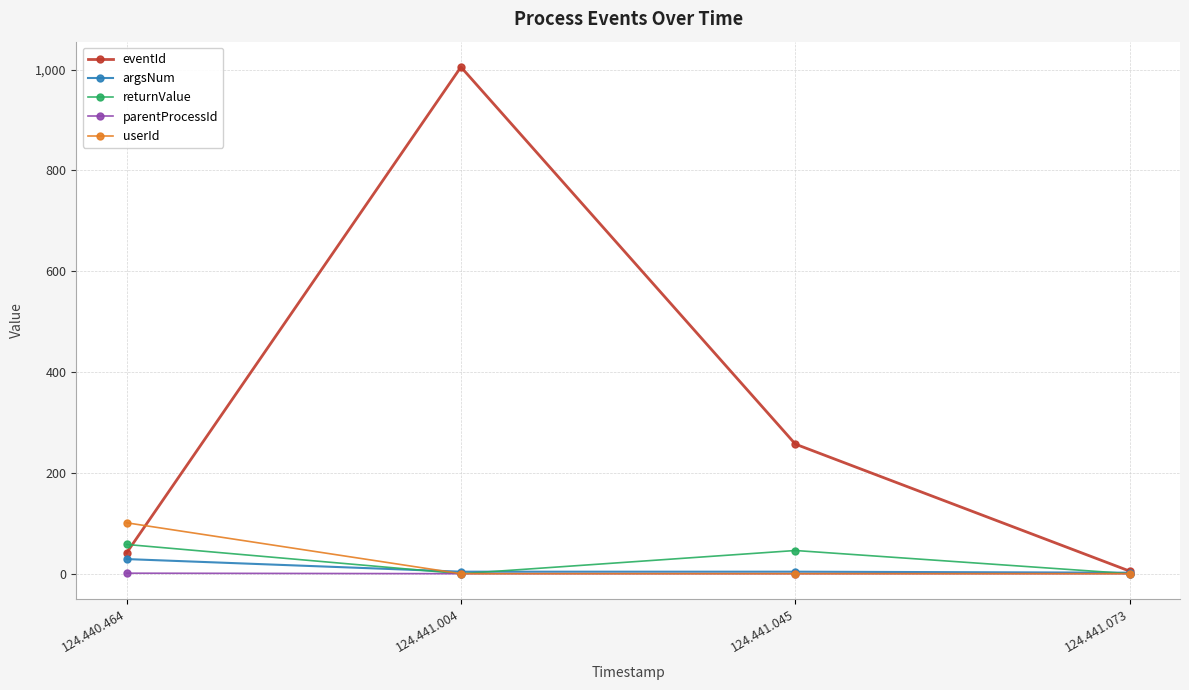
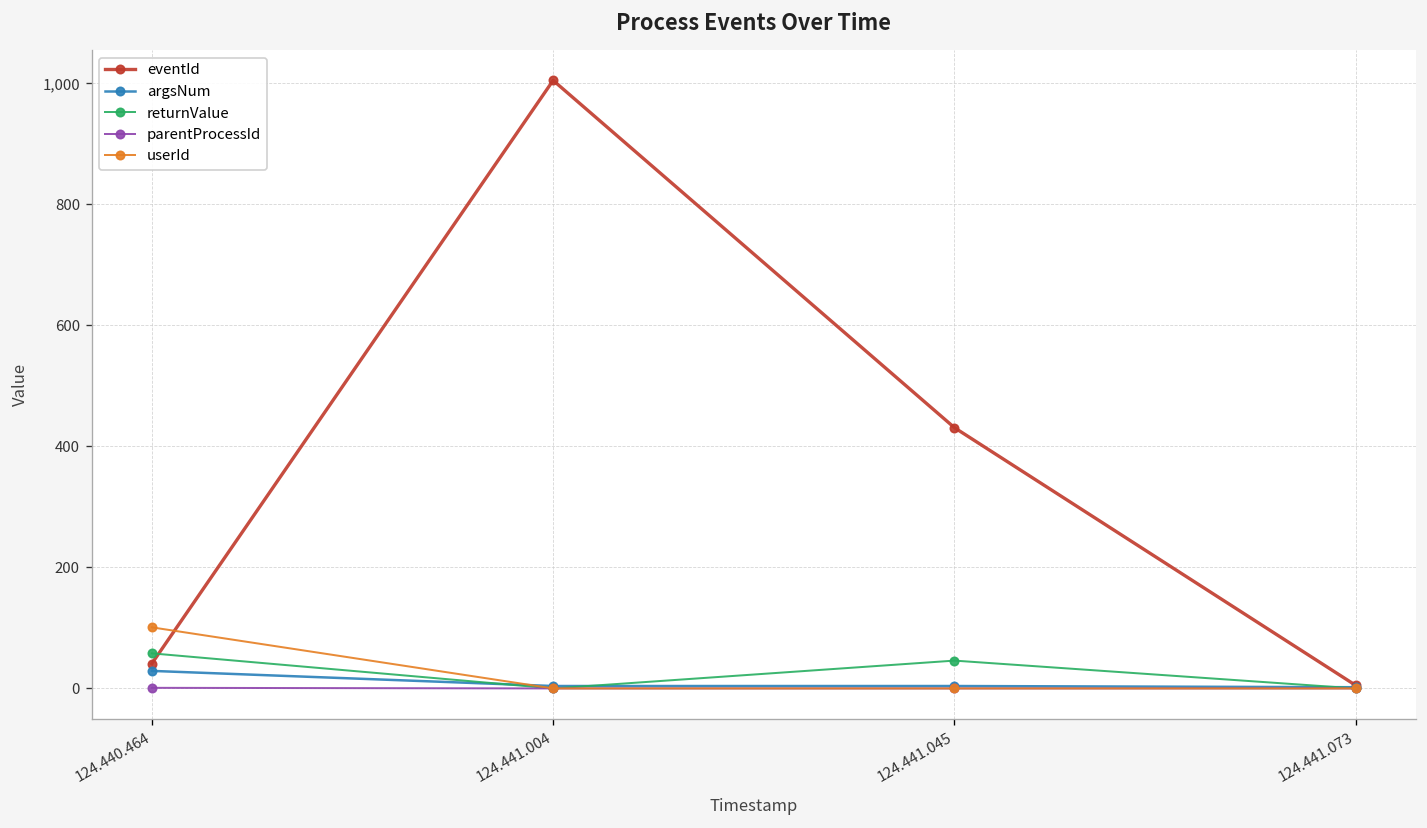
eventId, 124.441.045: 260 -> 430
